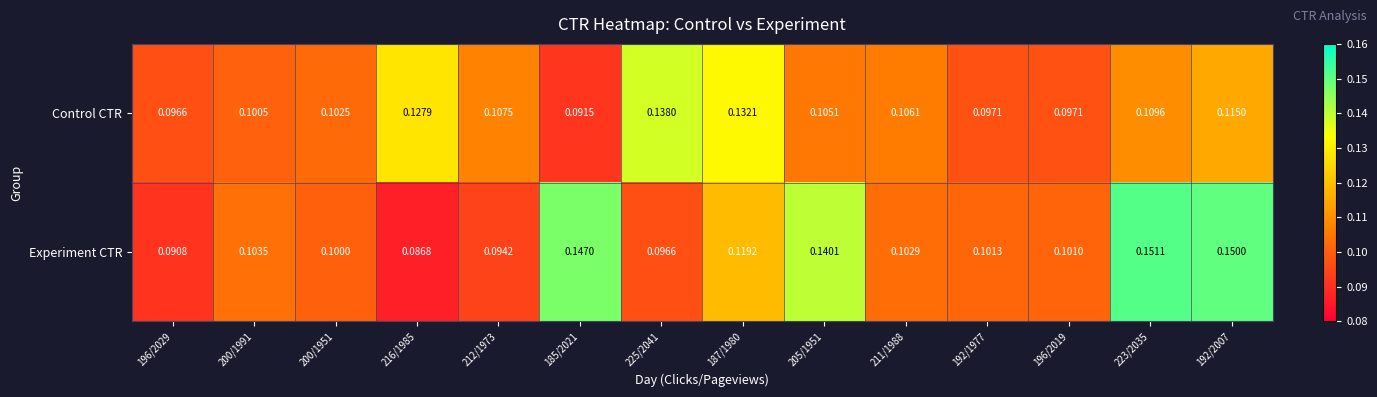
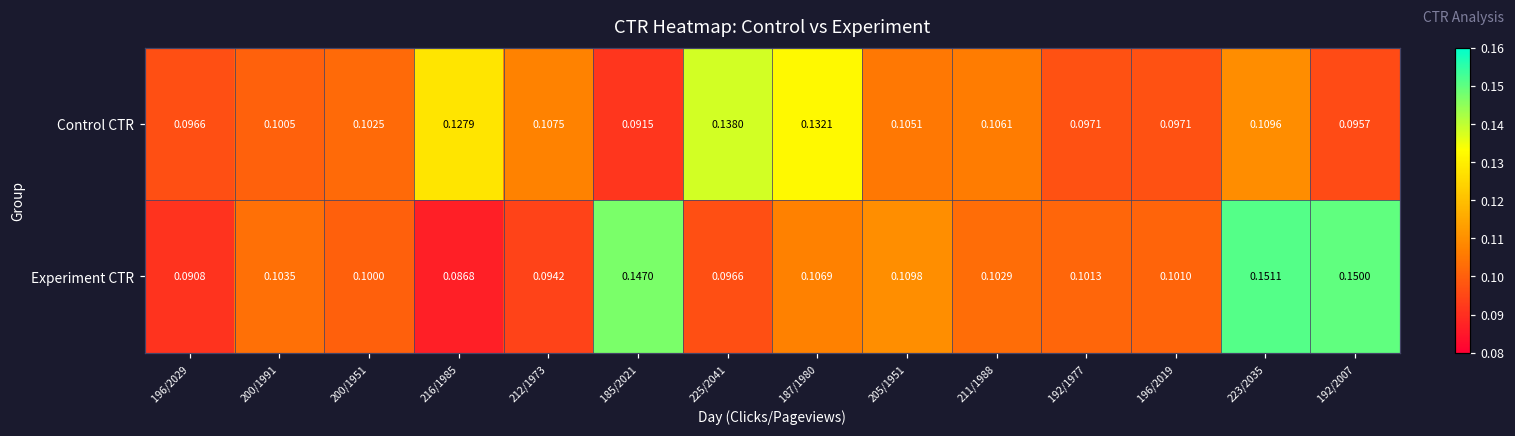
Control CTR, 192/2007: 0.1150 -> 0.0957
Experiment CTR, 187/1980: 0.1192 -> 0.1069
Experiment CTR, 205/1951: 0.1401 -> 0.1098
